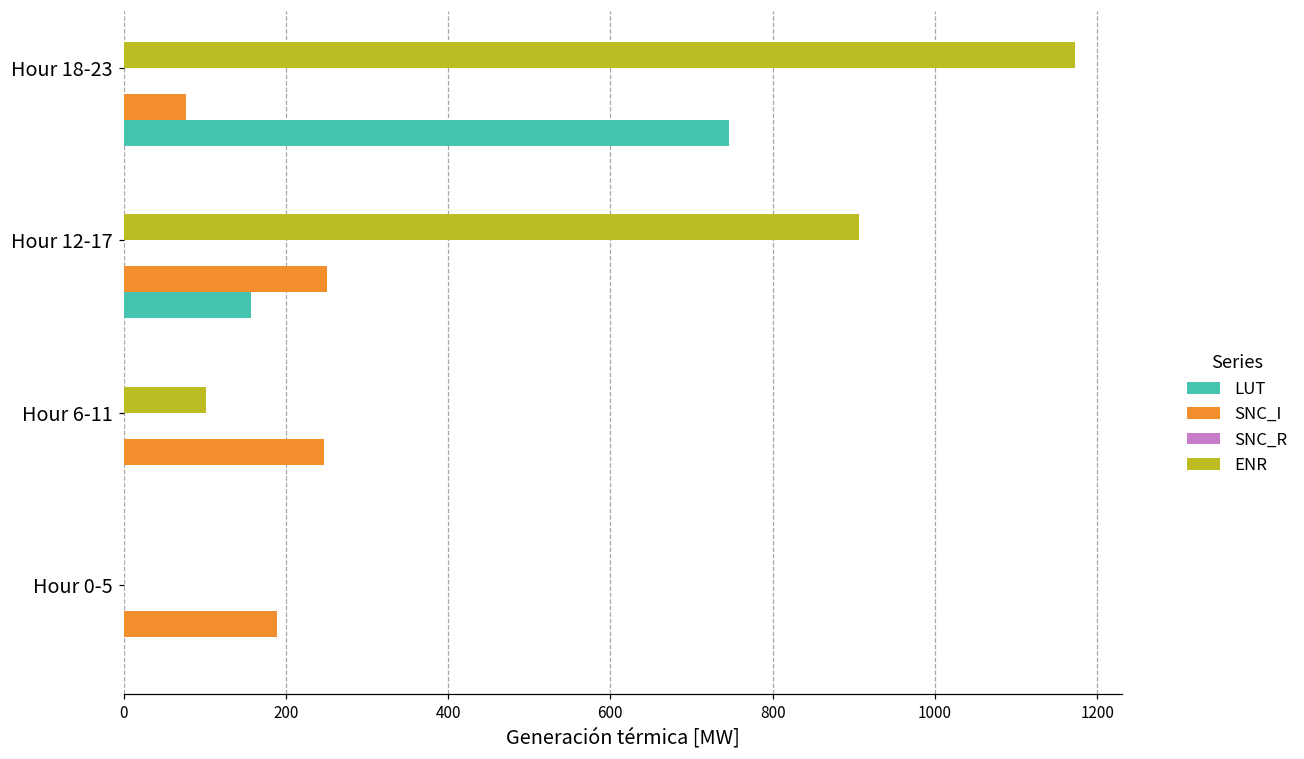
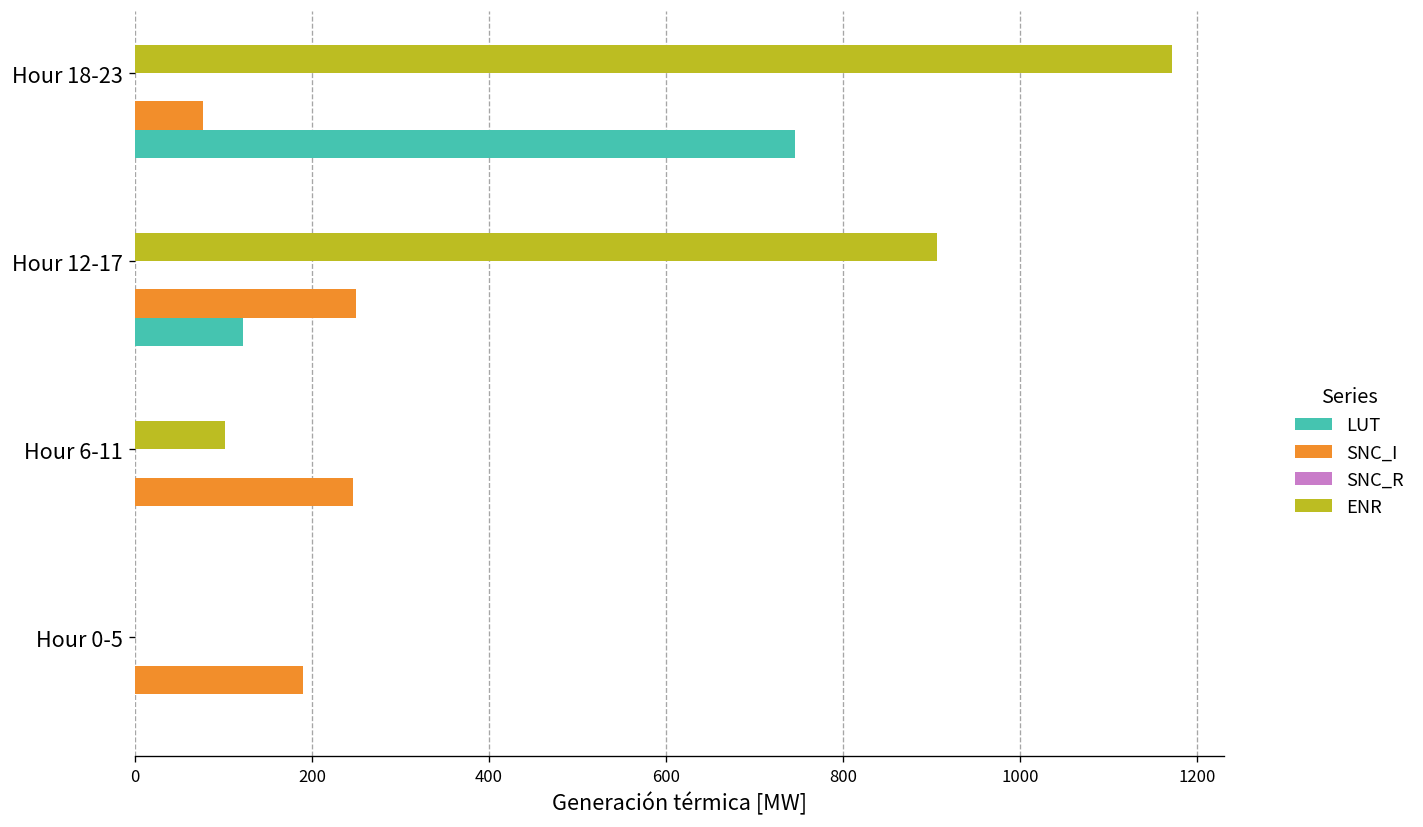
LUT, Hour 12-17: 160 -> 120
